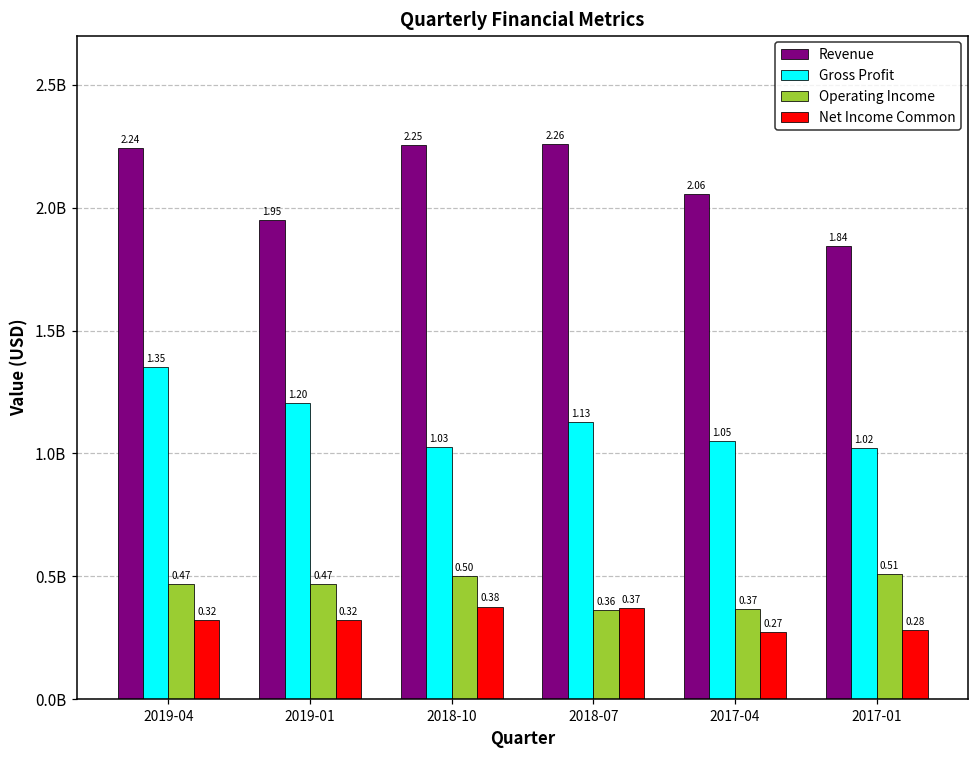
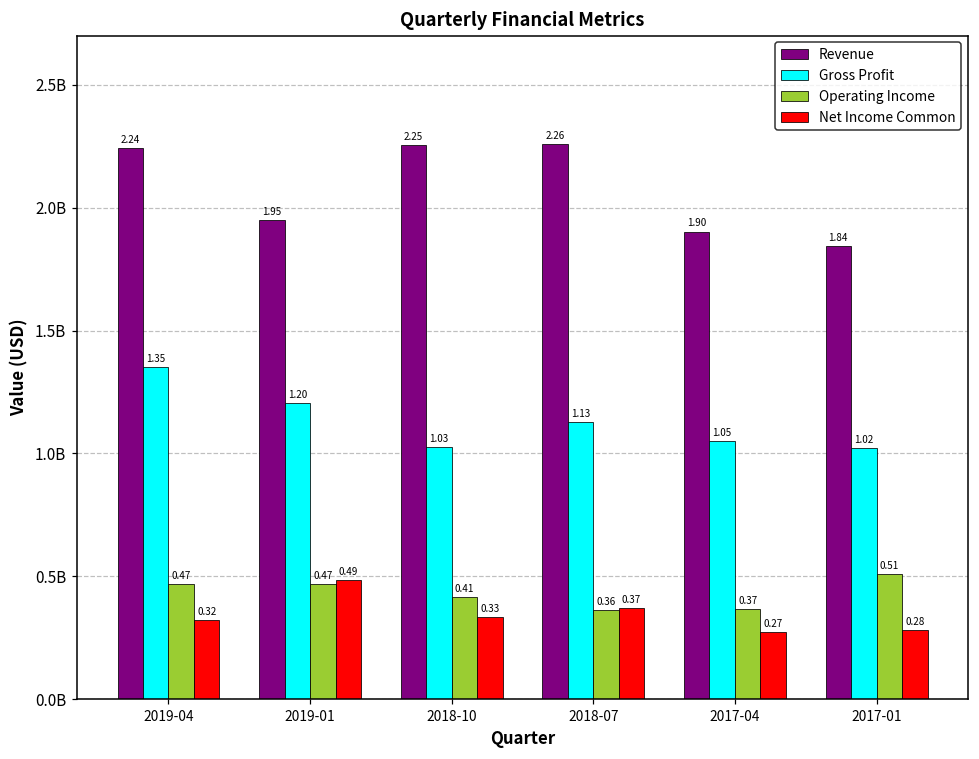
Net Income Common, 2019-01: 0.32 -> 0.49
Operating Income, 2018-10: 0.50 -> 0.41
Net Income Common, 2018-10: 0.38 -> 0.33
Revenue, 2017-04: 2.06 -> 1.90
